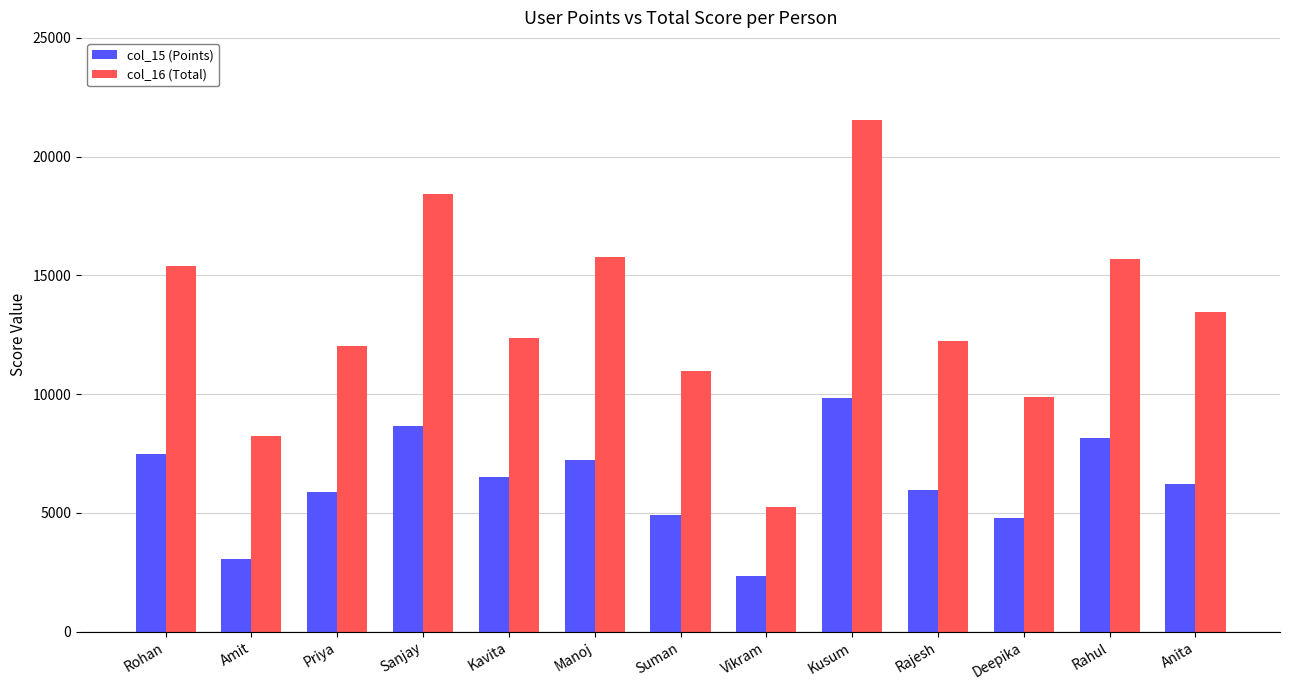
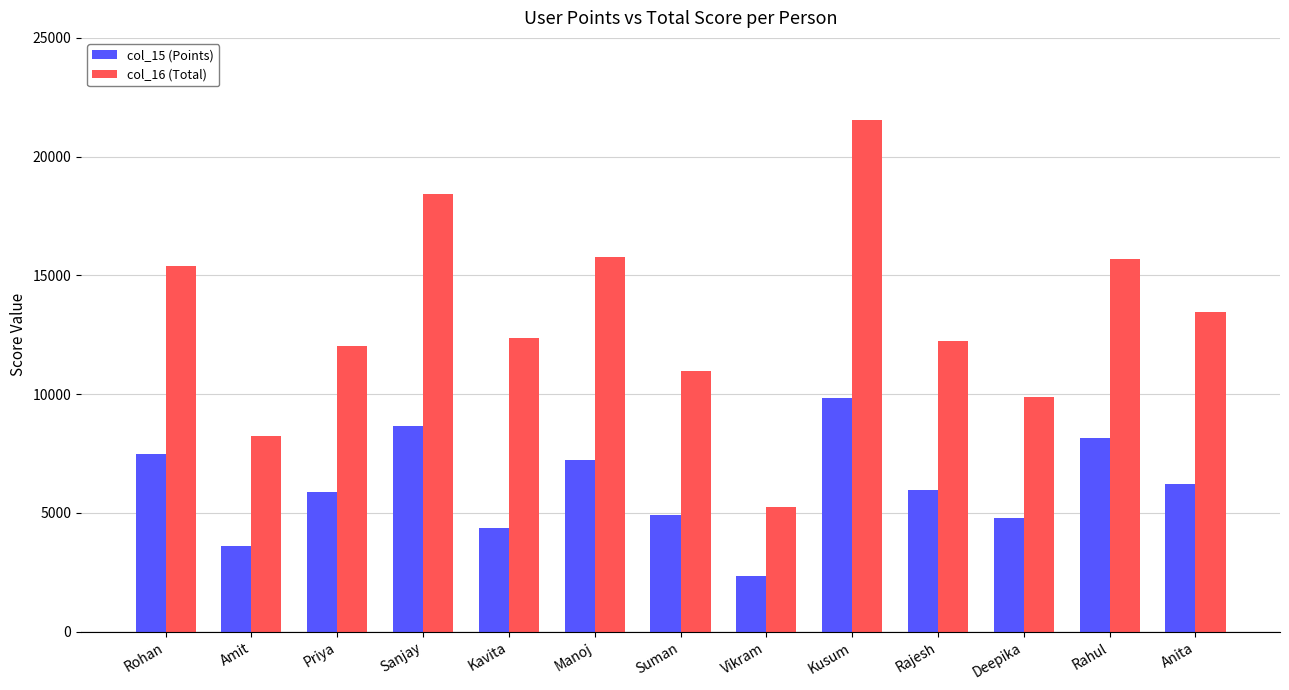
col_15 (Points), Amit: 3100 -> 3600
col_15 (Points), Kavita: 6500 -> 4400
